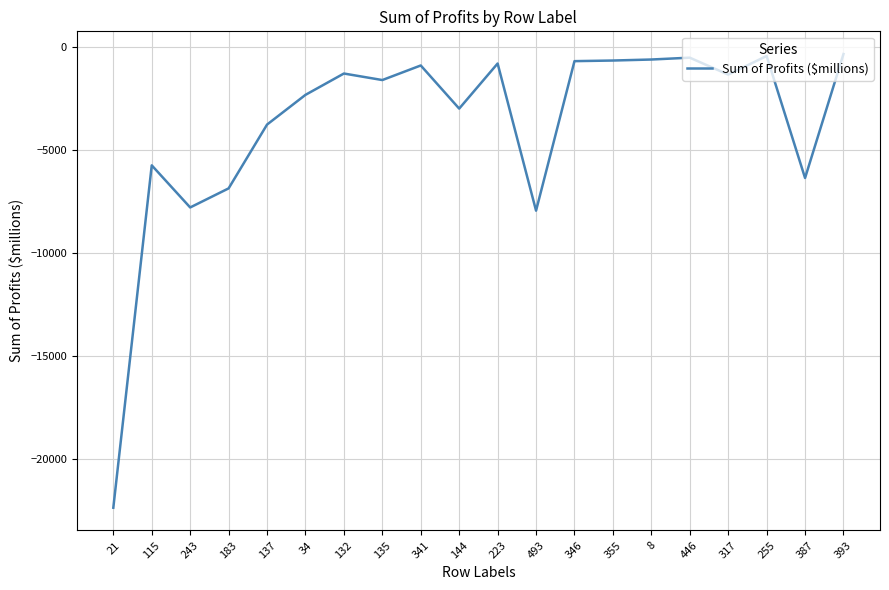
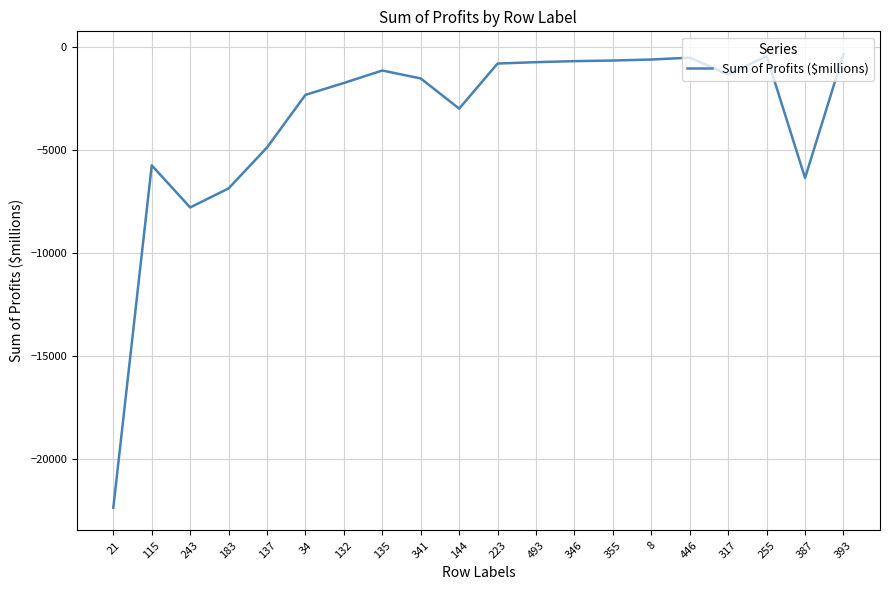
137: -3800 -> -4900
132: -1300 -> -1700
135: -1600 -> -1100
341: -900 -> -1500
493: -7900 -> -700
